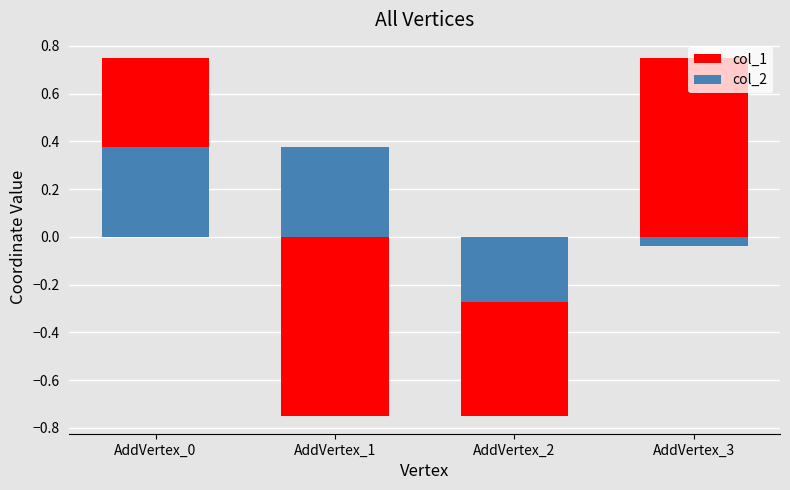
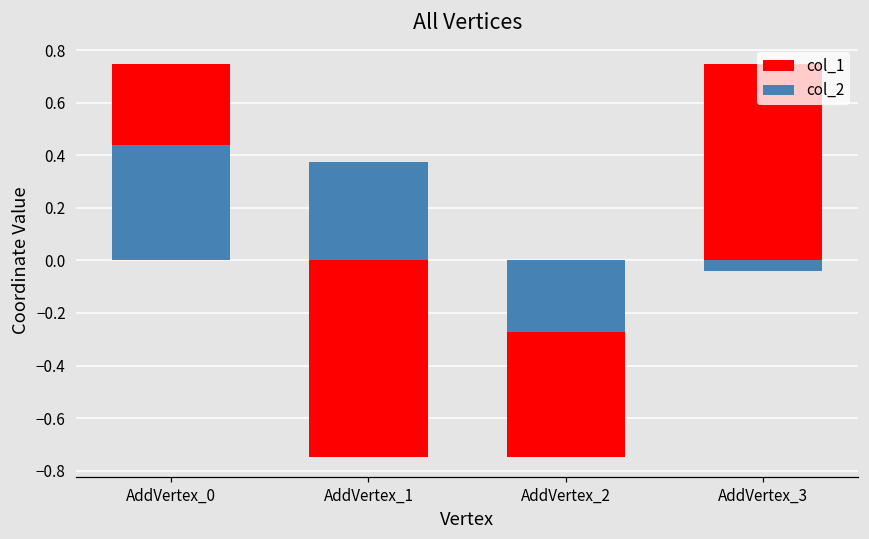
col_2, AddVertex_0: 0.38 -> 0.44
